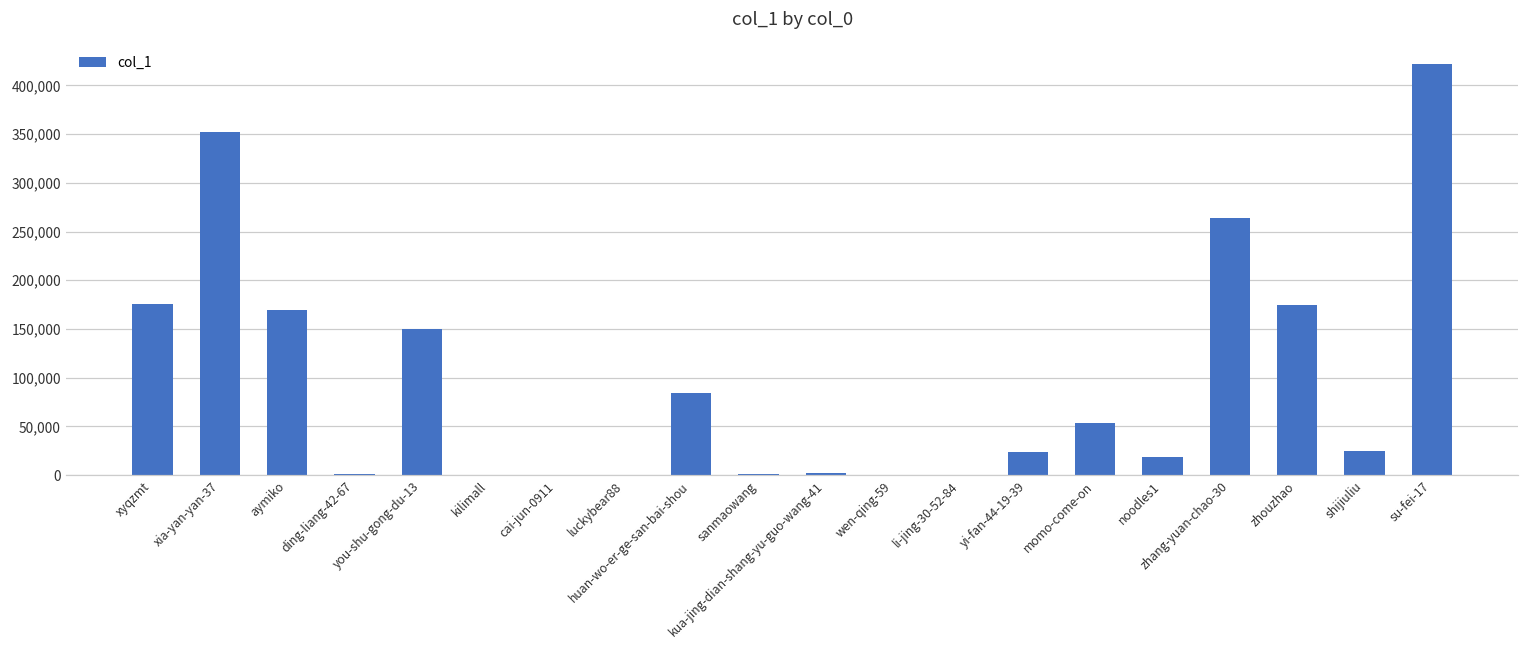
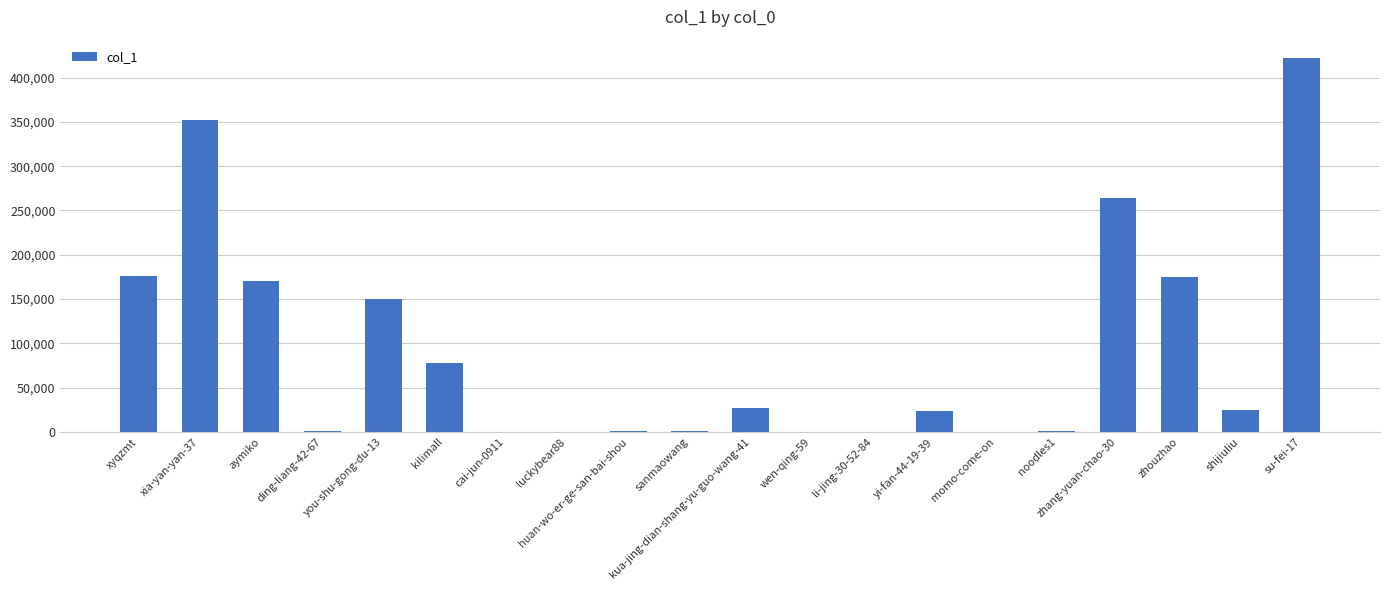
kilimall: 0 -> 80,000
huan-wo-er-ge-san-bai-shou: 80,000 -> 0
kua-jing-dian-shang-yu-guo-wang-41: 0 -> 30,000
momo-come-on: 50,000 -> 0
noodles1: 20,000 -> 0
